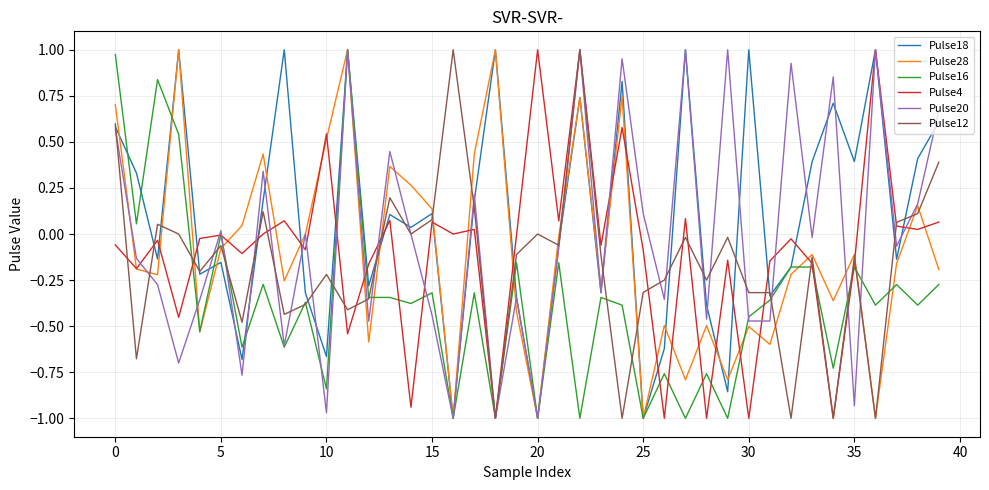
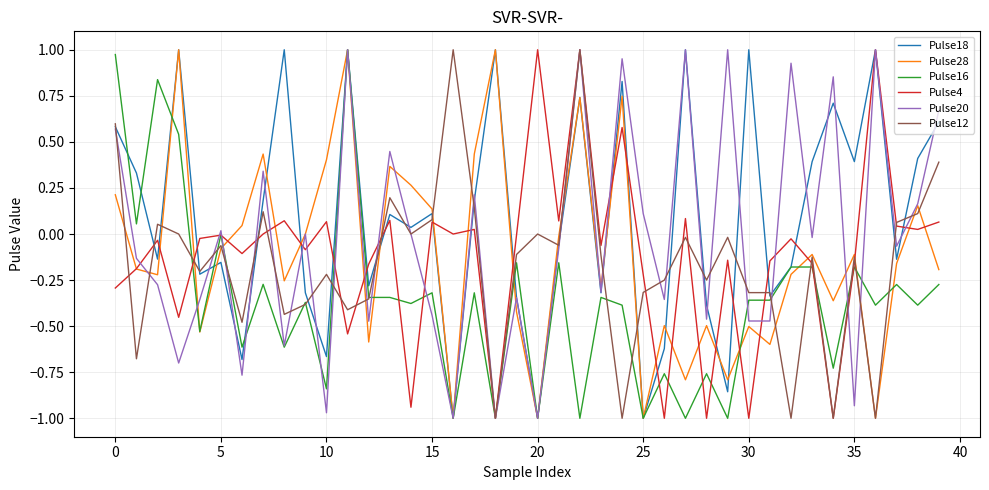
Pulse28, 0: 0.70 -> 0.21
Pulse4, 0: -0.06 -> -0.29
Pulse28, 10: 0.52 -> 0.40
Pulse4, 10: 0.54 -> 0.07
Pulse4, 25: -0.09 -> -0.22
Pulse16, 30: -0.45 -> -0.36
